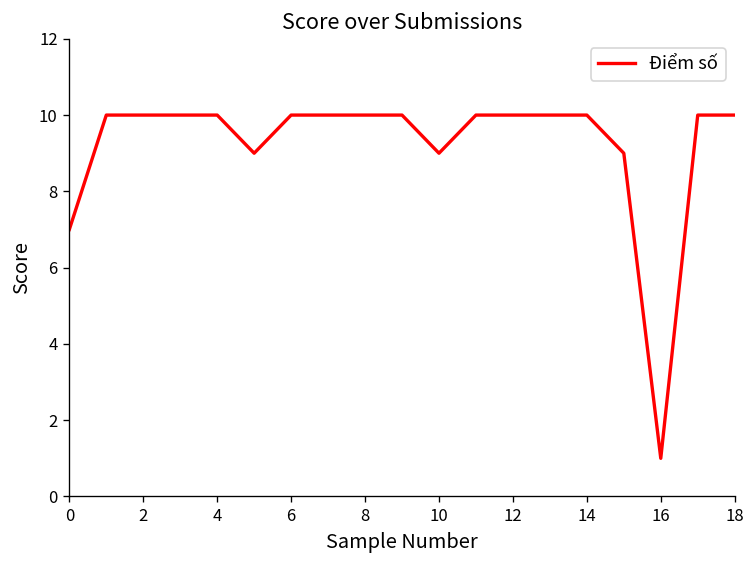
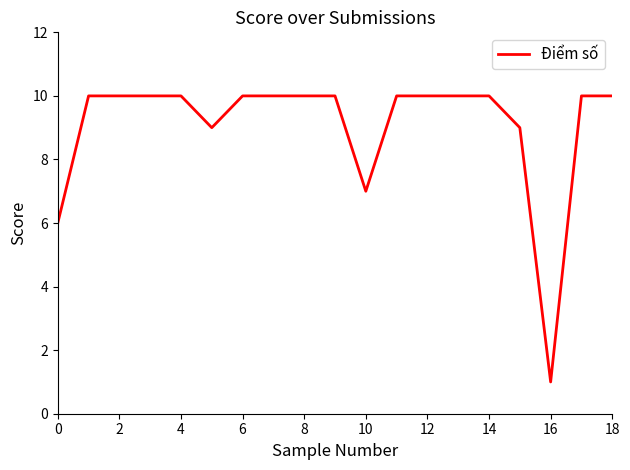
0: 7 -> 6
10: 9 -> 7
